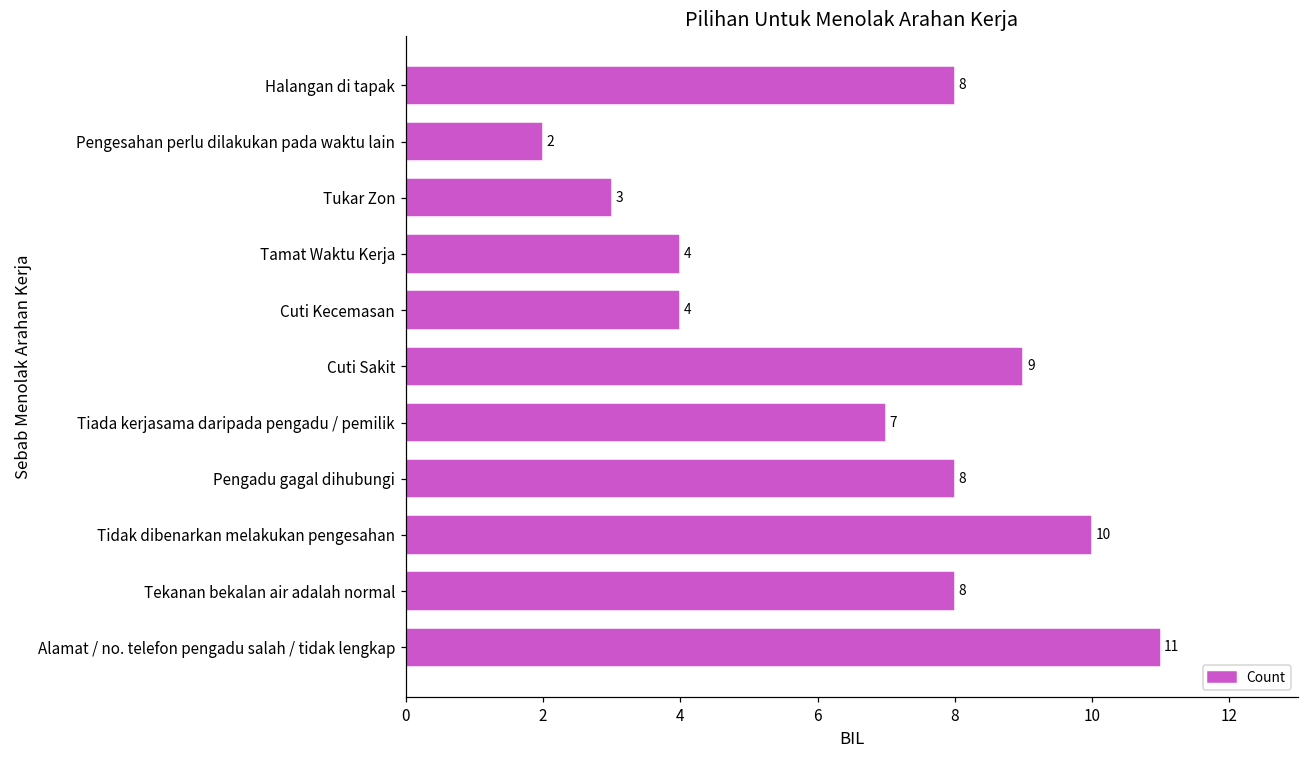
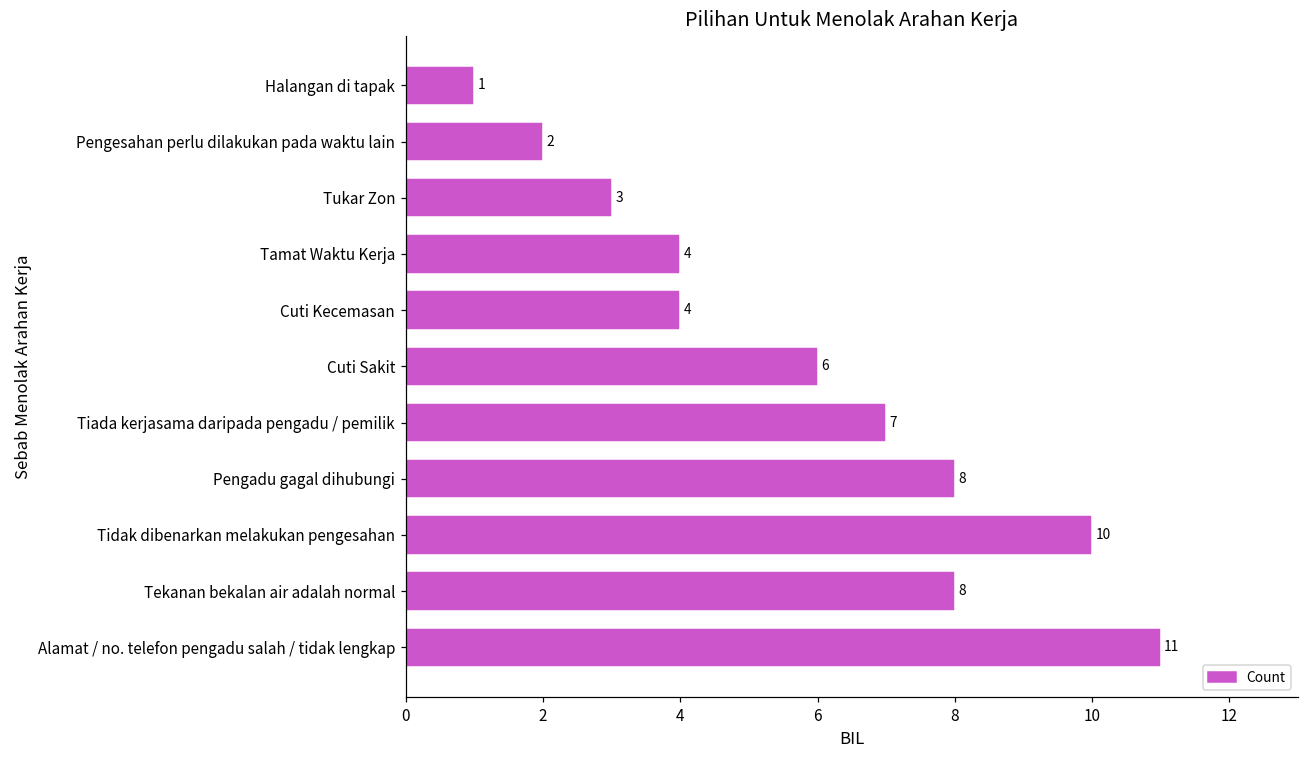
Halangan di tapak: 8 -> 1
Cuti Sakit: 9 -> 6
